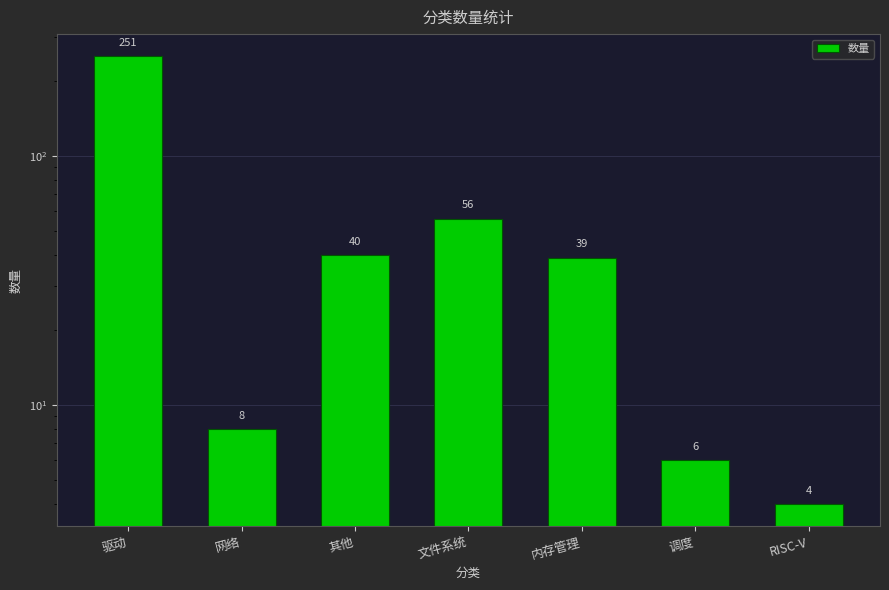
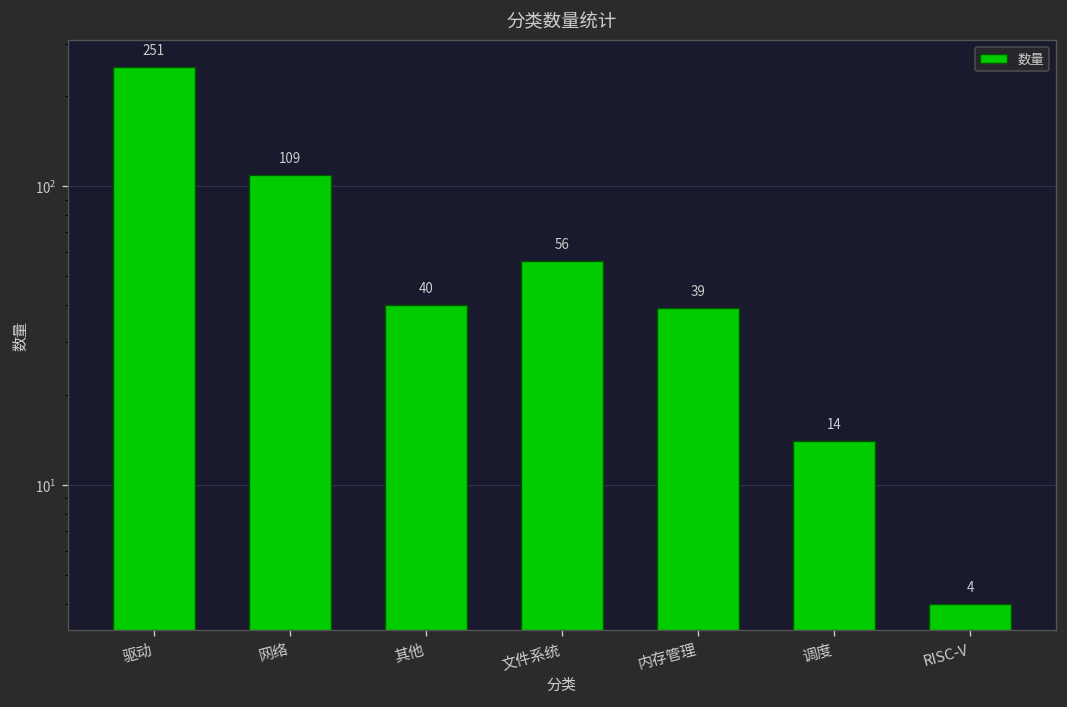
网络: 8 -> 109
调度: 6 -> 14
